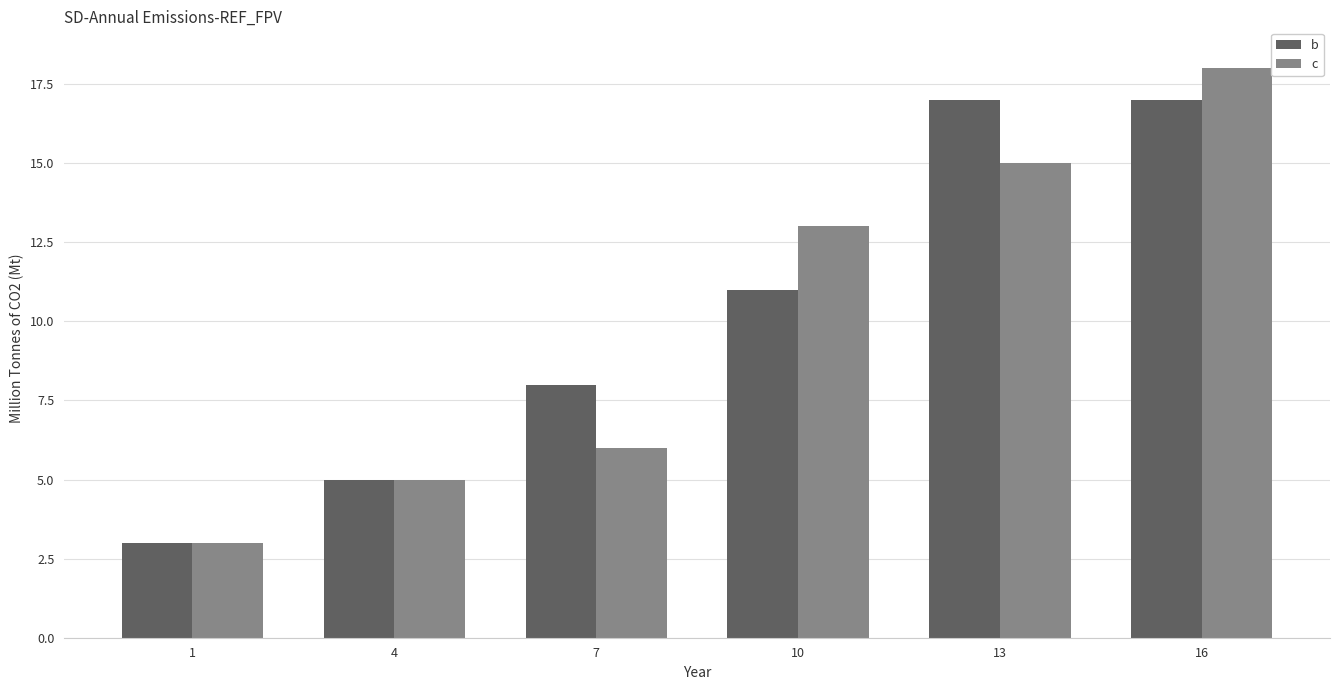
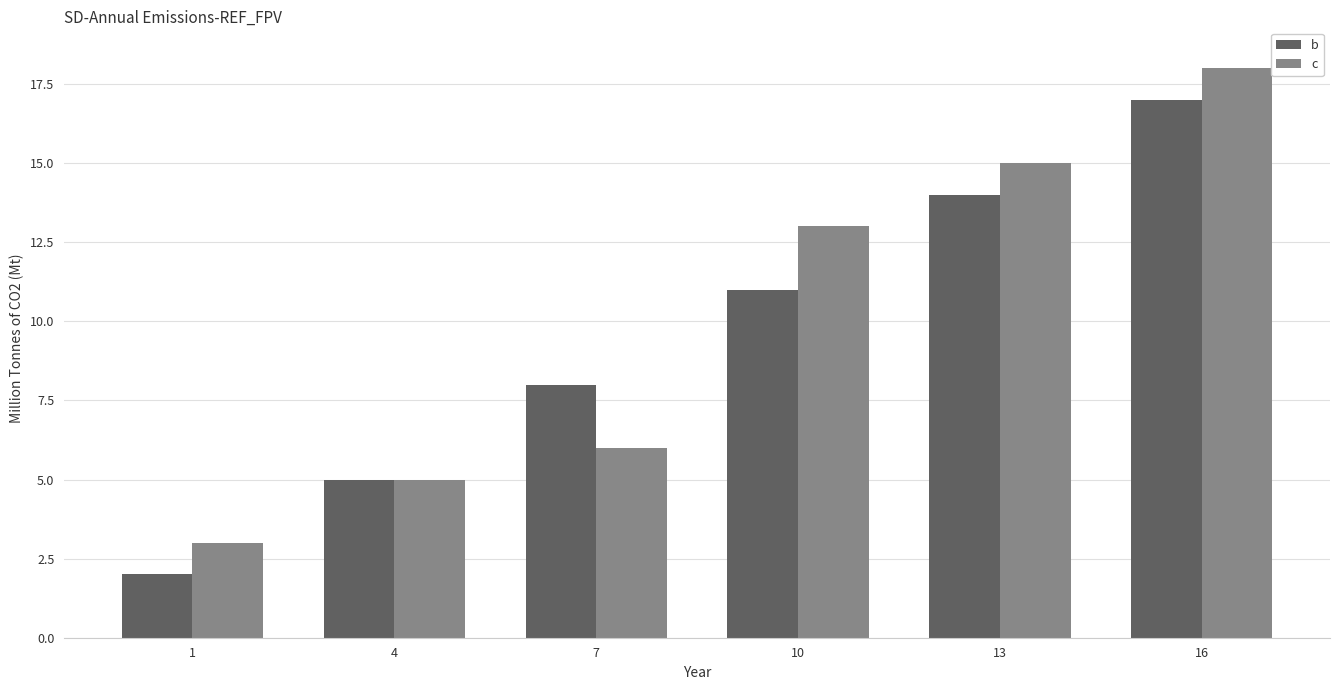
b, 1: 3 -> 2
b, 13: 17 -> 14
